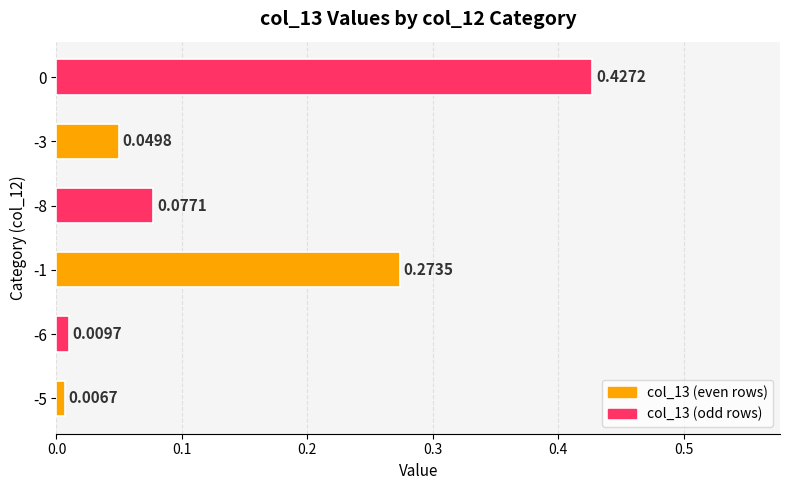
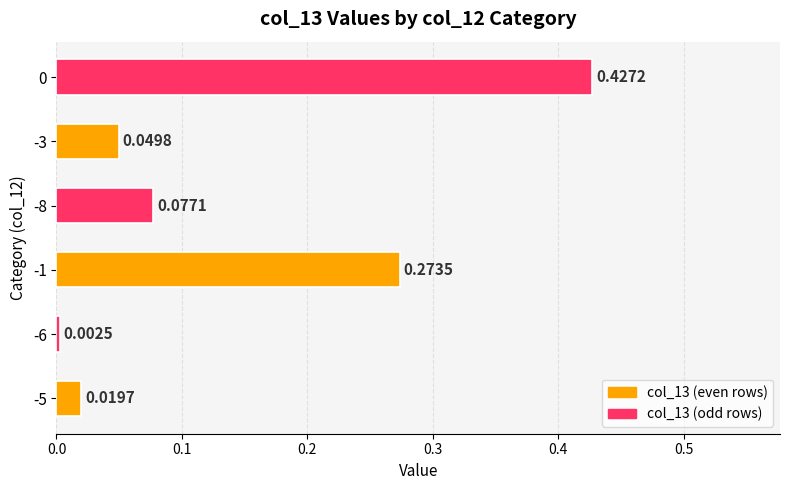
-6: 0.0097 -> 0.0025
-5: 0.0067 -> 0.0197
